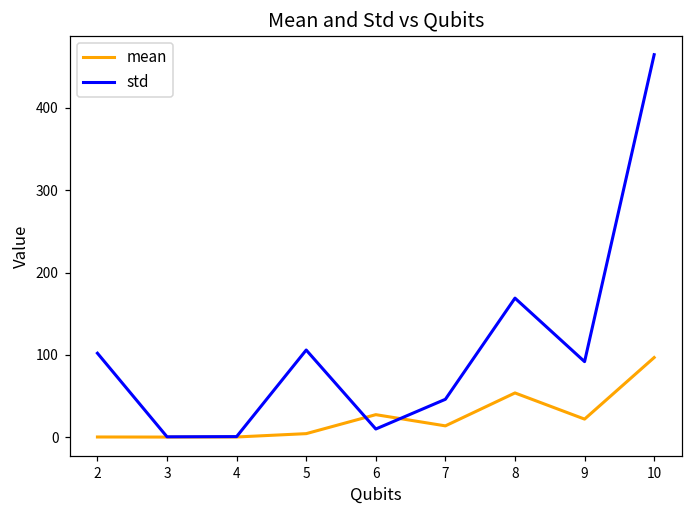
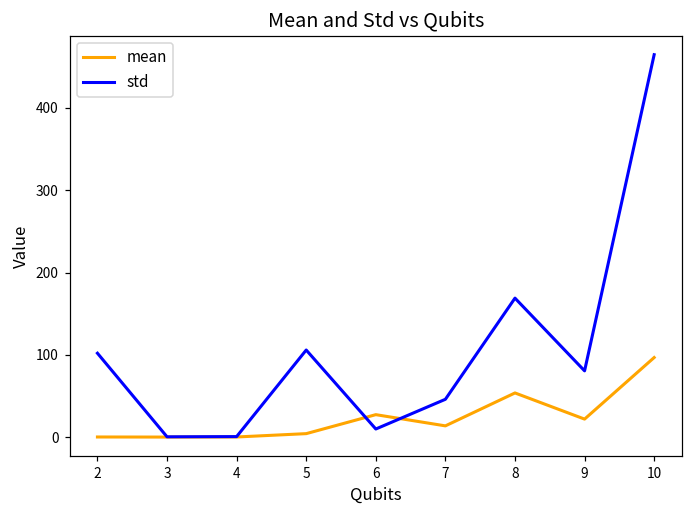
std, 9: 90 -> 80
